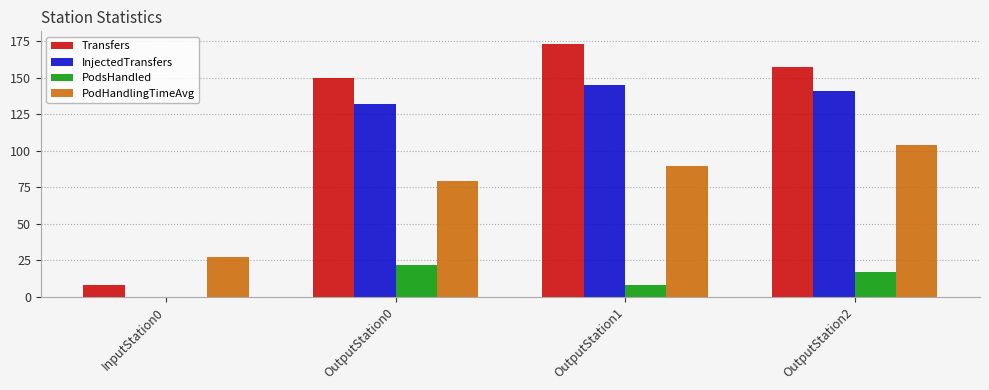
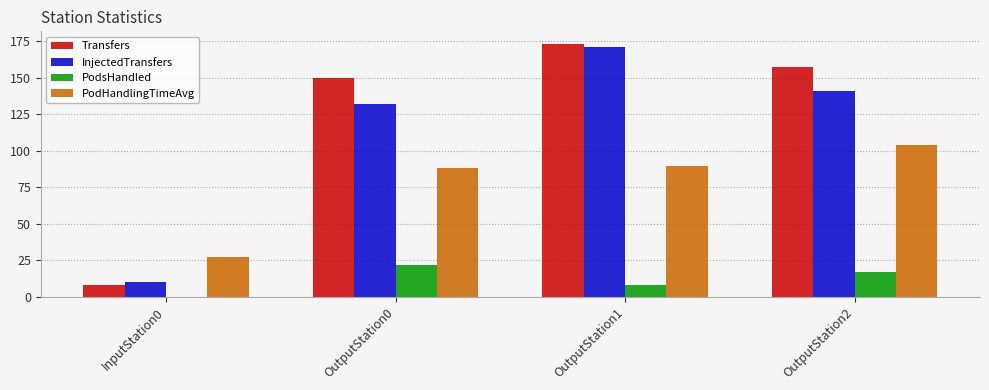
InjectedTransfers, InputStation0: 0 -> 10
PodHandlingTimeAvg, OutputStation0: 79 -> 88
InjectedTransfers, OutputStation1: 145 -> 171
